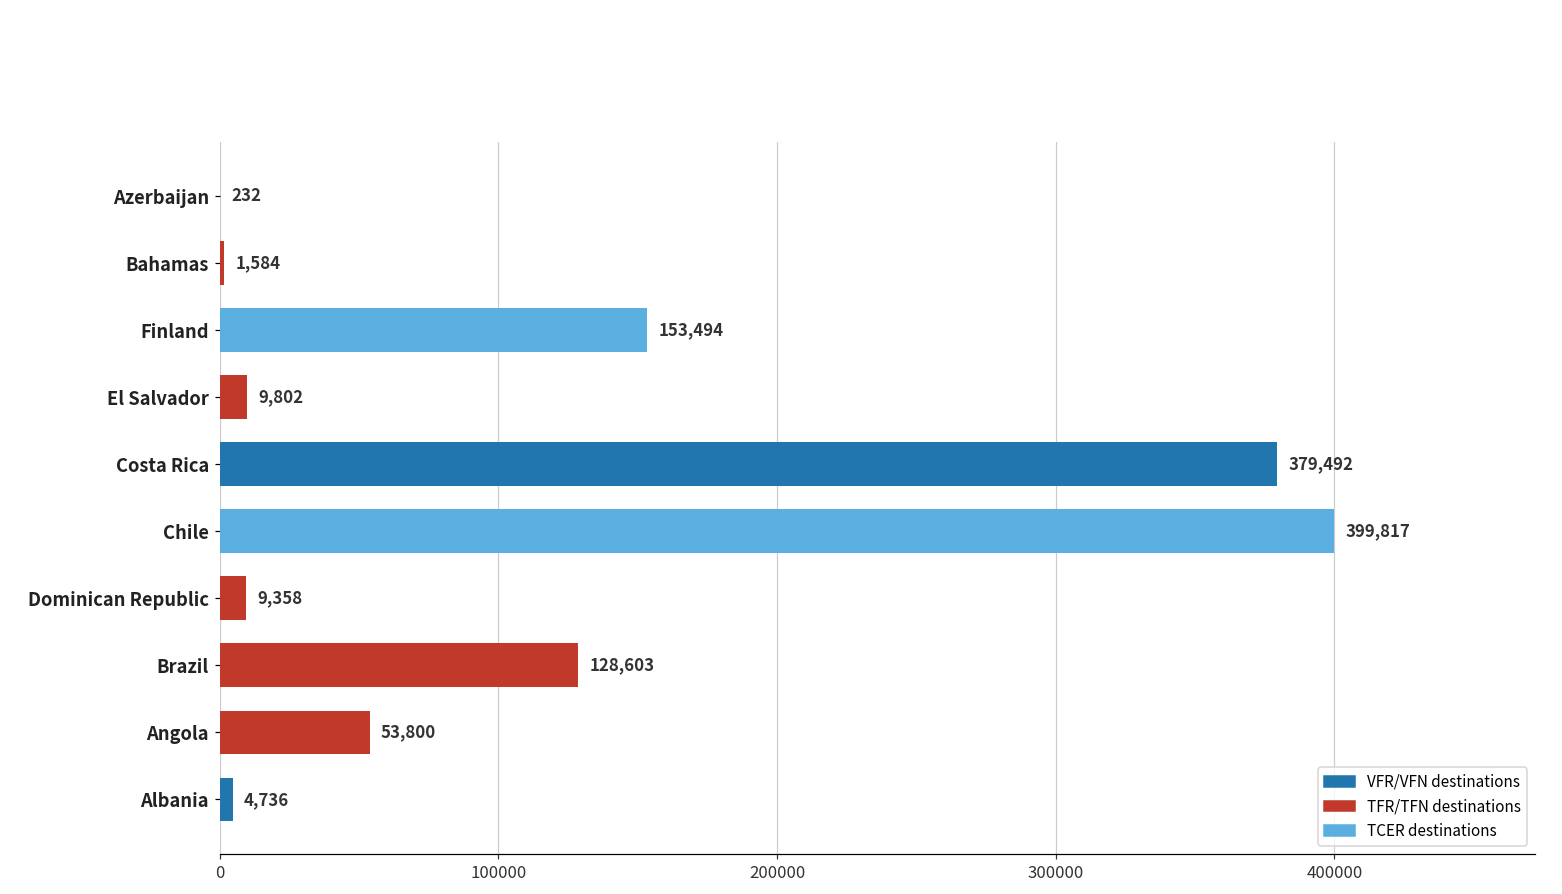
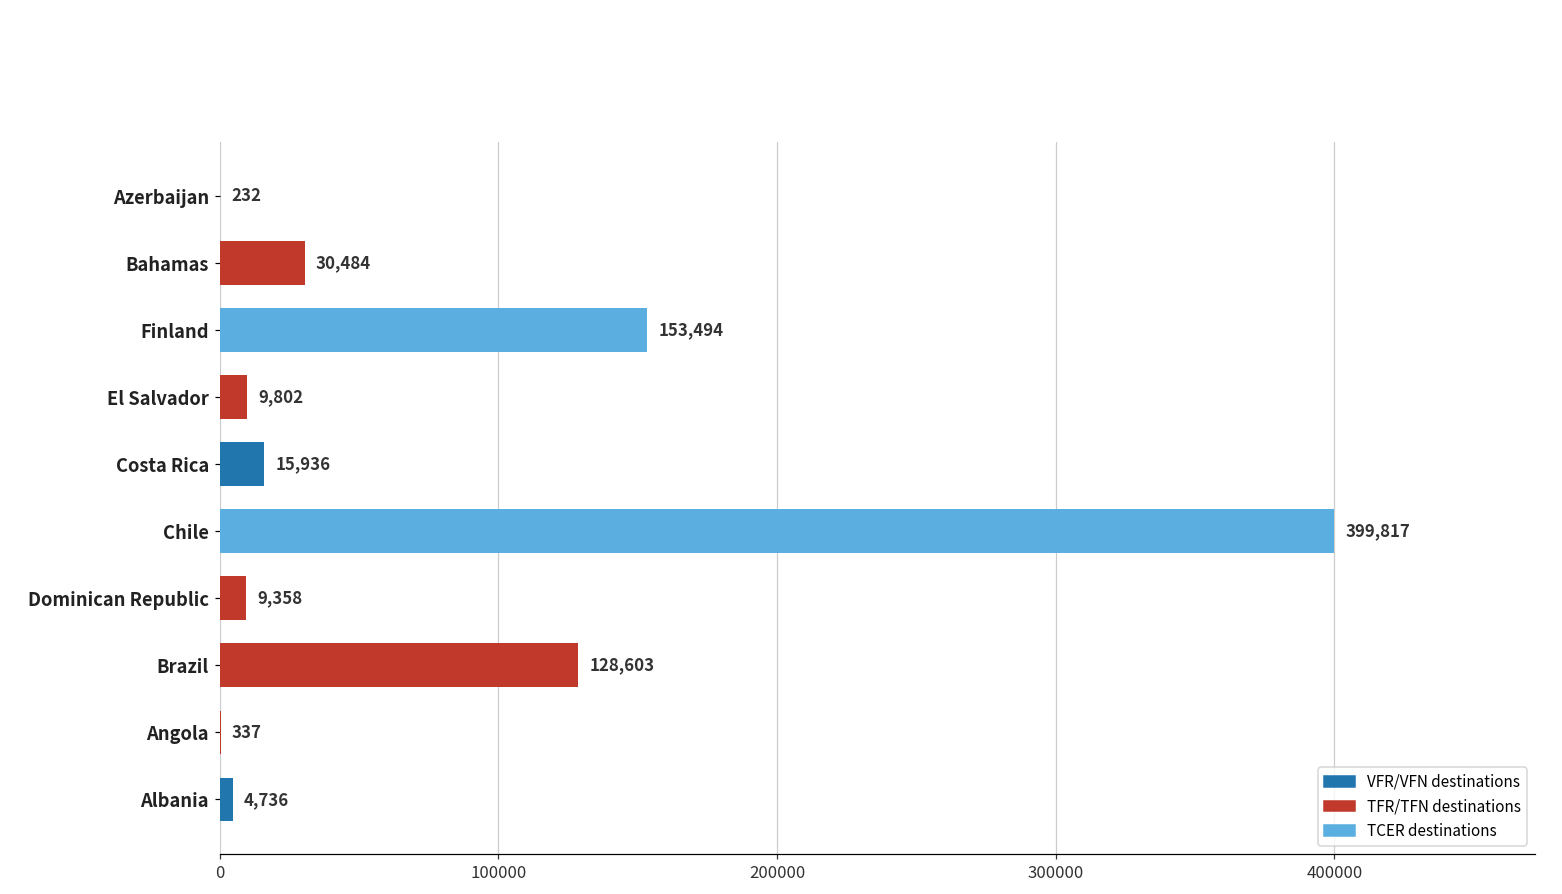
Bahamas: 1,584 -> 30,484
Costa Rica: 379,492 -> 15,936
Angola: 53,800 -> 337
